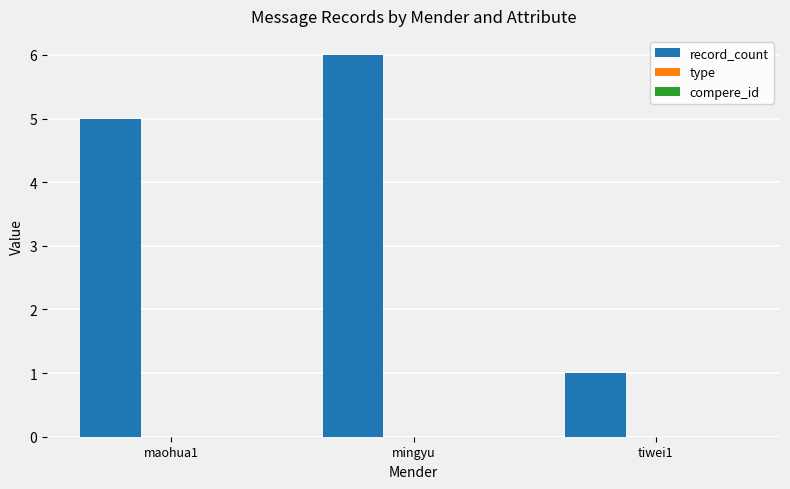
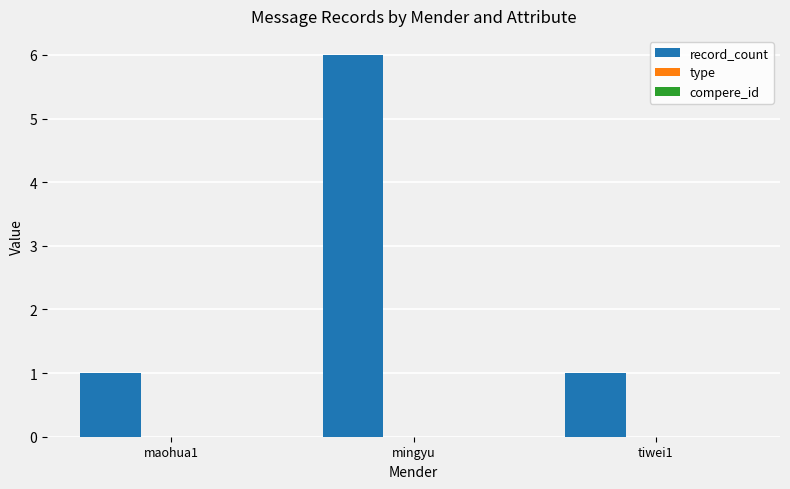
record_count, maohua1: 5 -> 1
